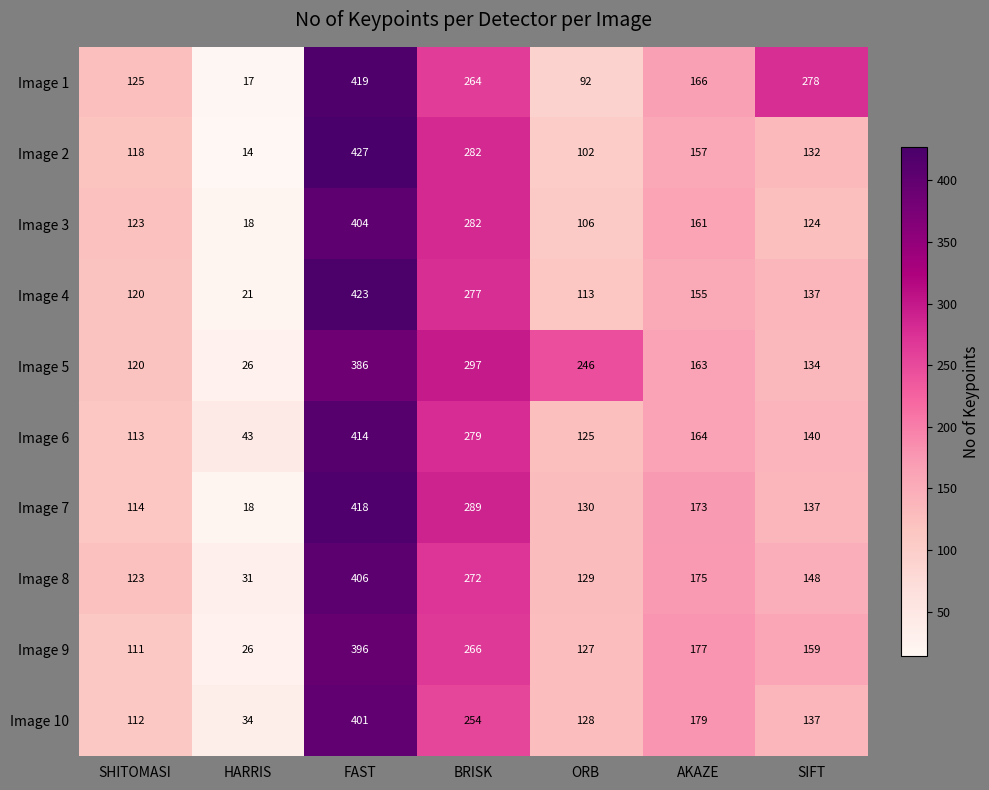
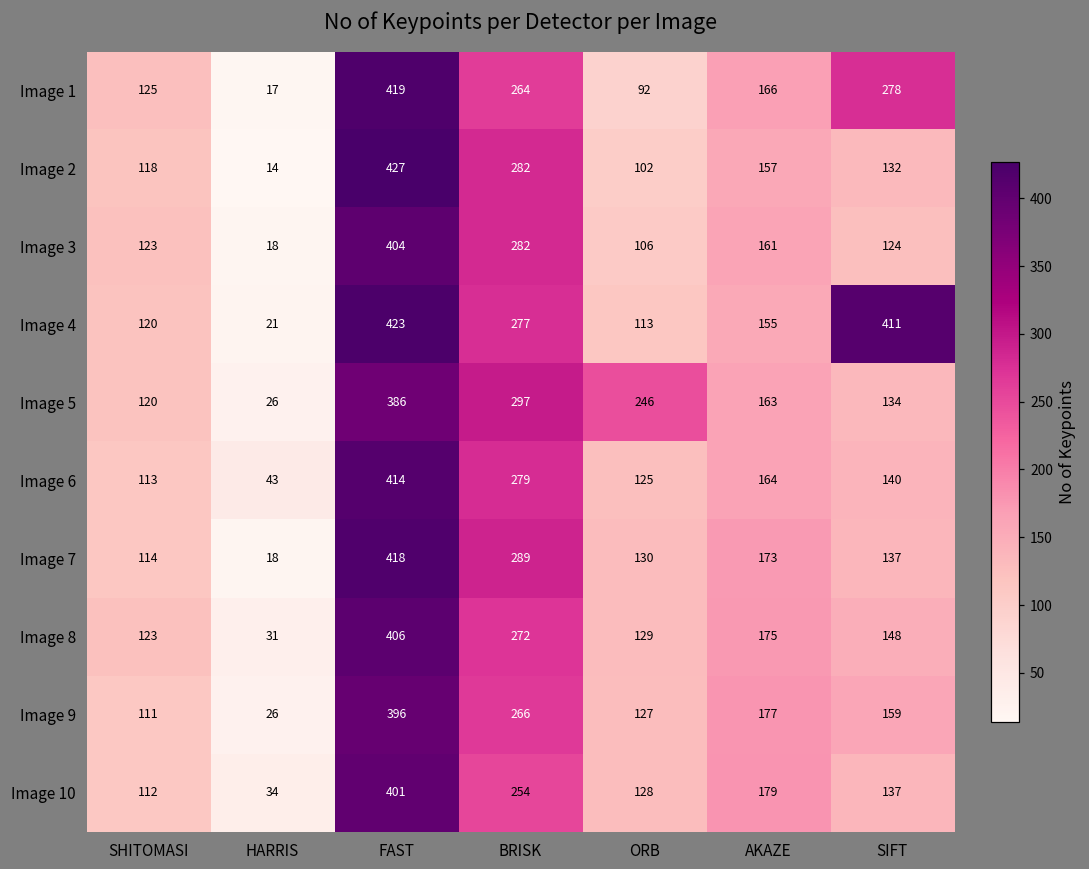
Image 4, SIFT: 137 -> 411
